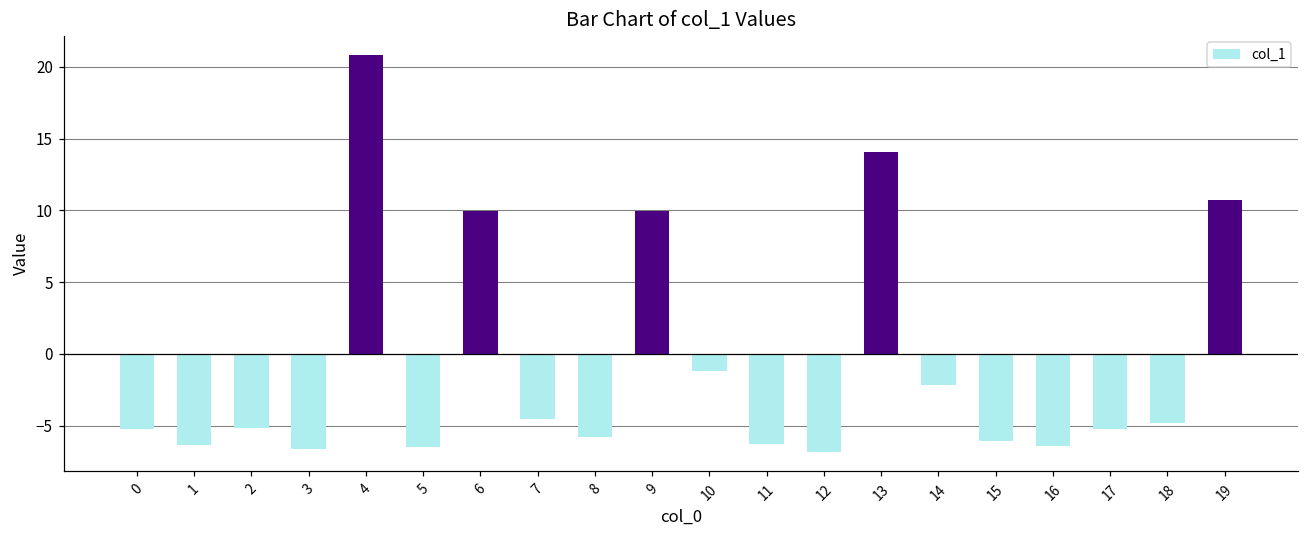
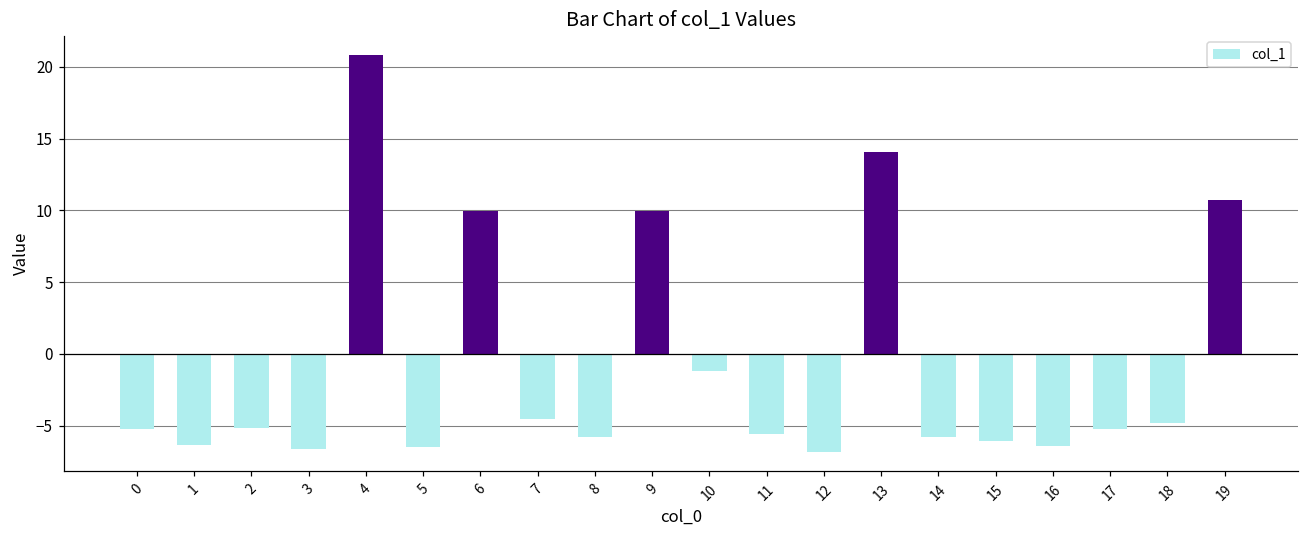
11: -6.3 -> -5.6
14: -2.2 -> -5.8
